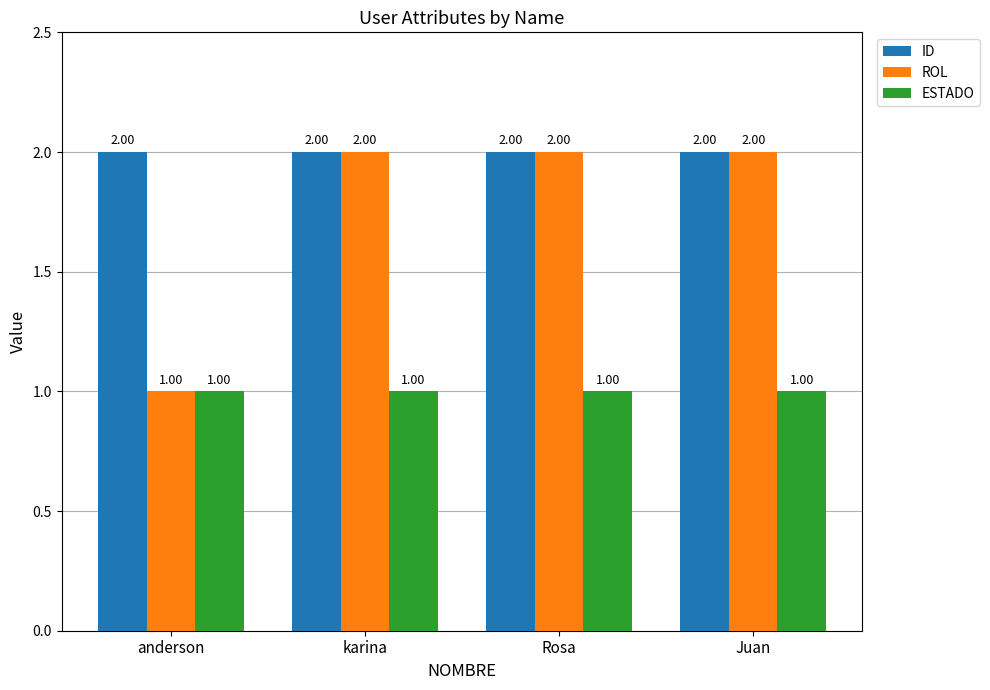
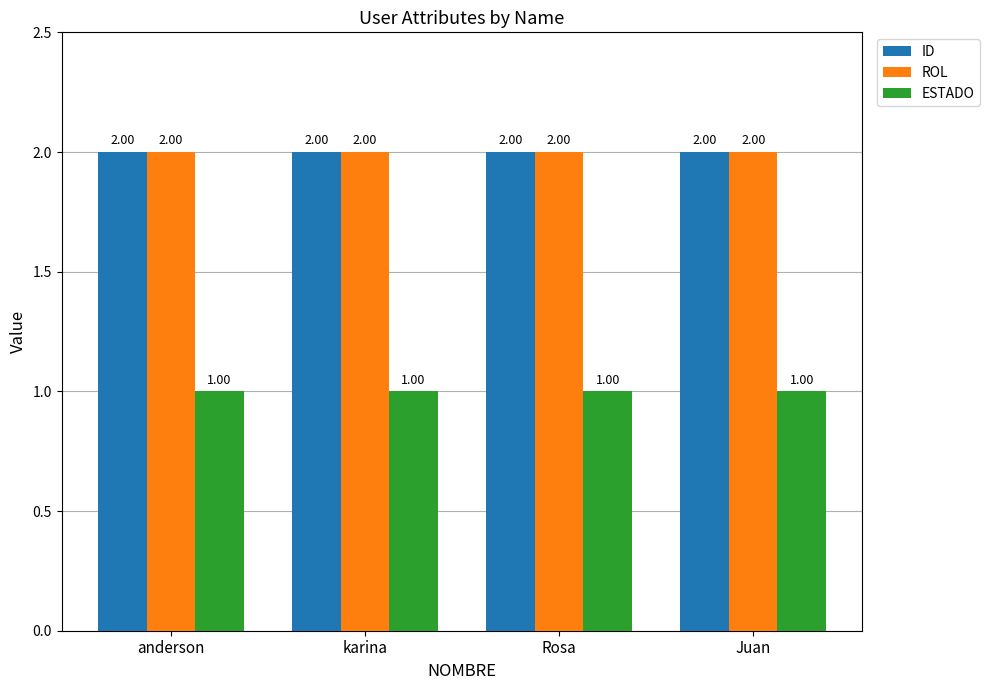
ROL, anderson: 1.00 -> 2.00
